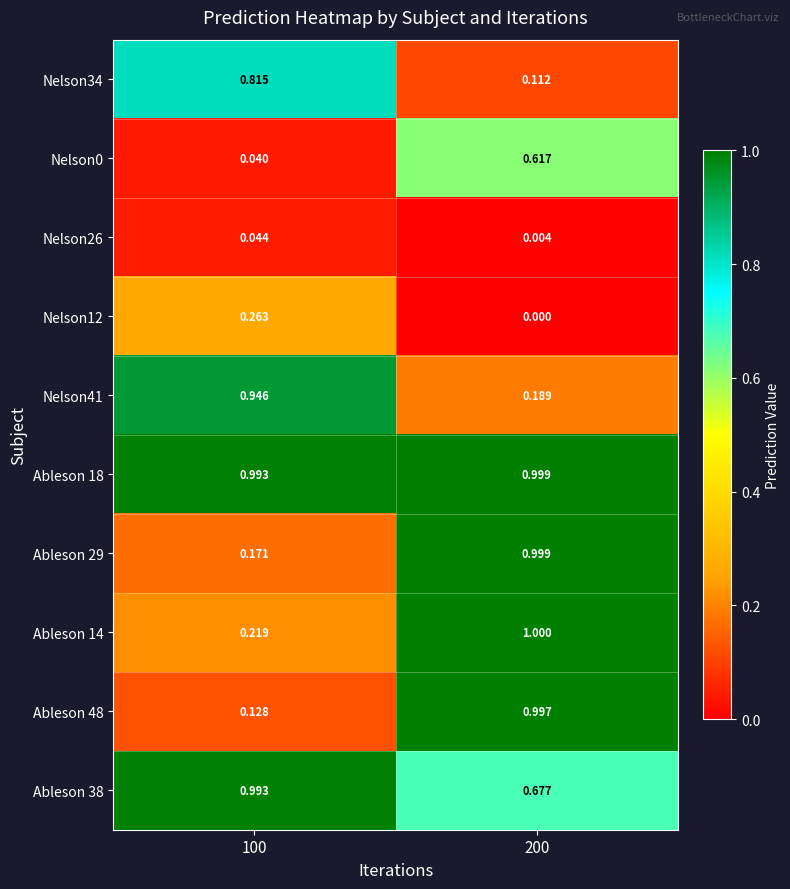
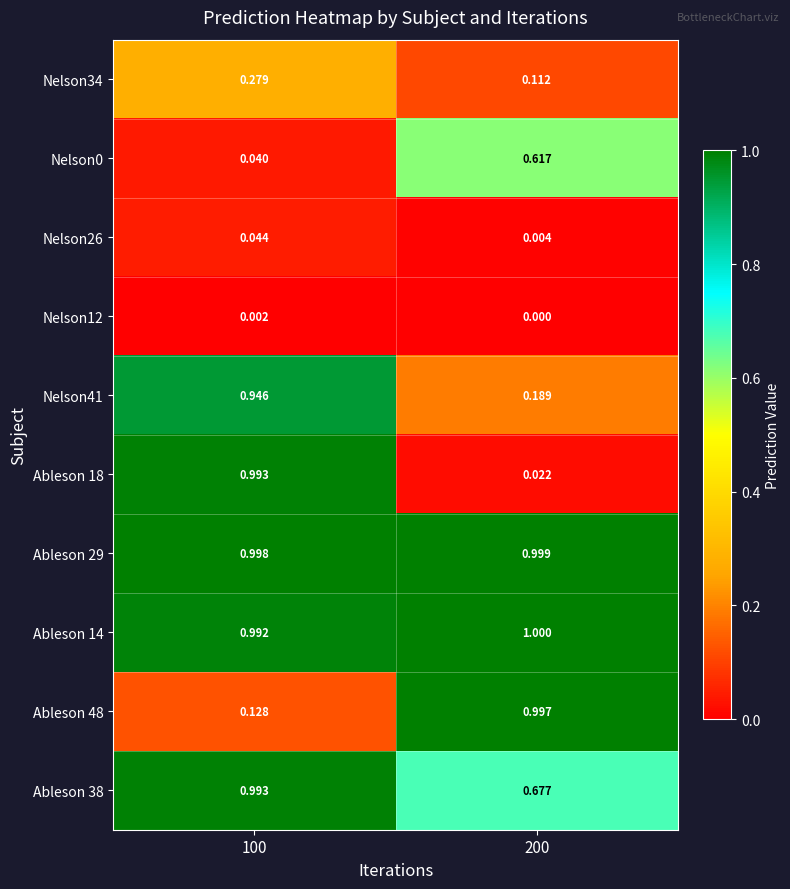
Nelson34, 100: 0.815 -> 0.279
Nelson12, 100: 0.263 -> 0.002
Ableson 18, 200: 0.999 -> 0.022
Ableson 29, 100: 0.171 -> 0.998
Ableson 14, 100: 0.219 -> 0.992
